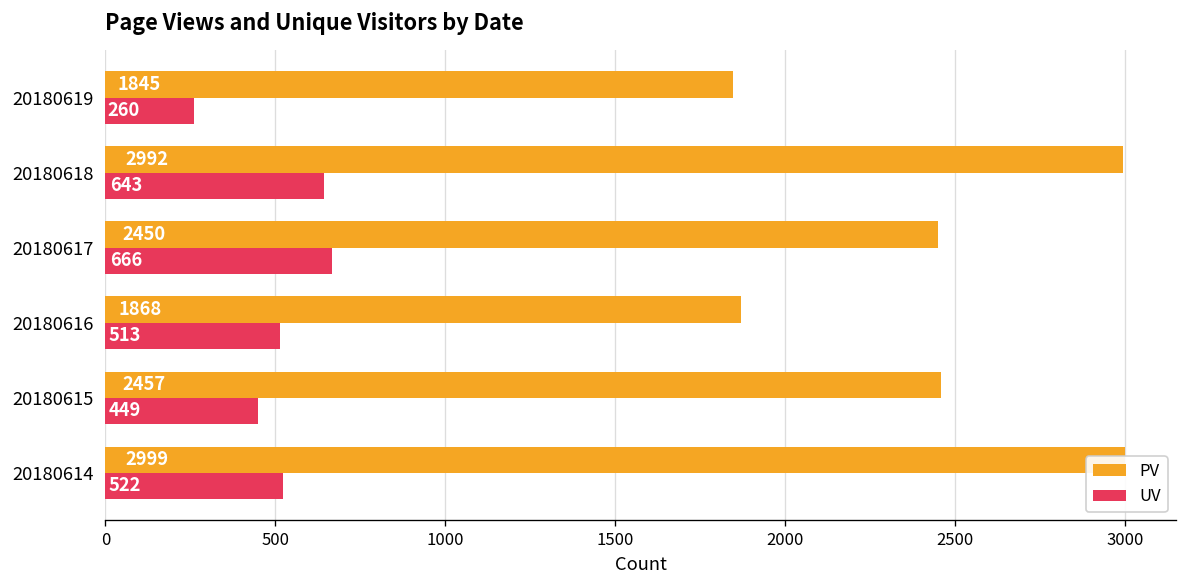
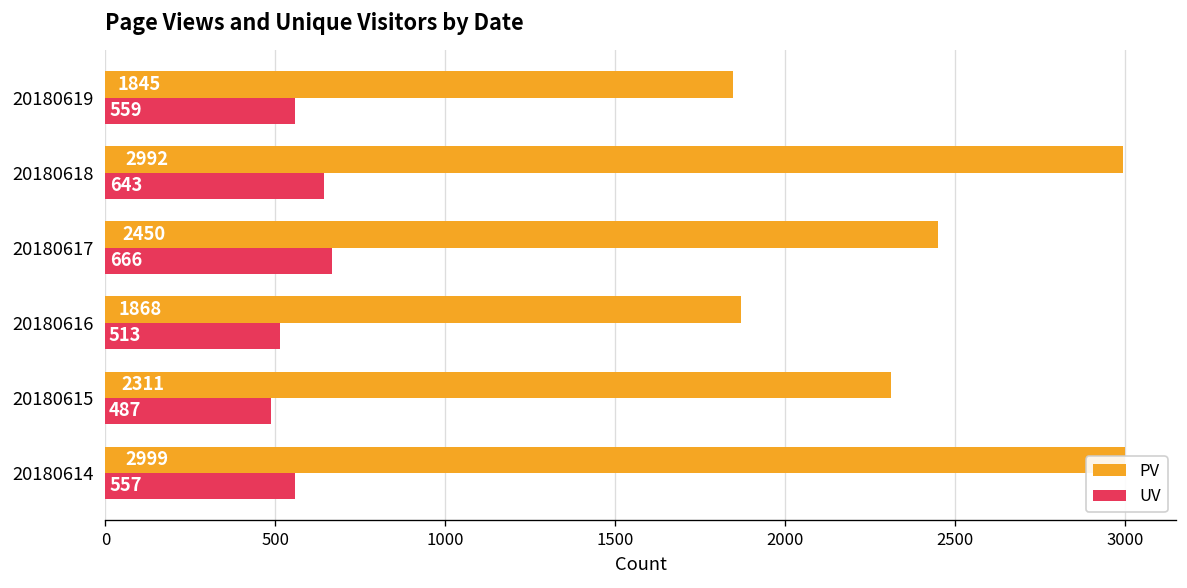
UV, 20180619: 260 -> 559
PV, 20180615: 2457 -> 2311
UV, 20180615: 449 -> 487
UV, 20180614: 522 -> 557
